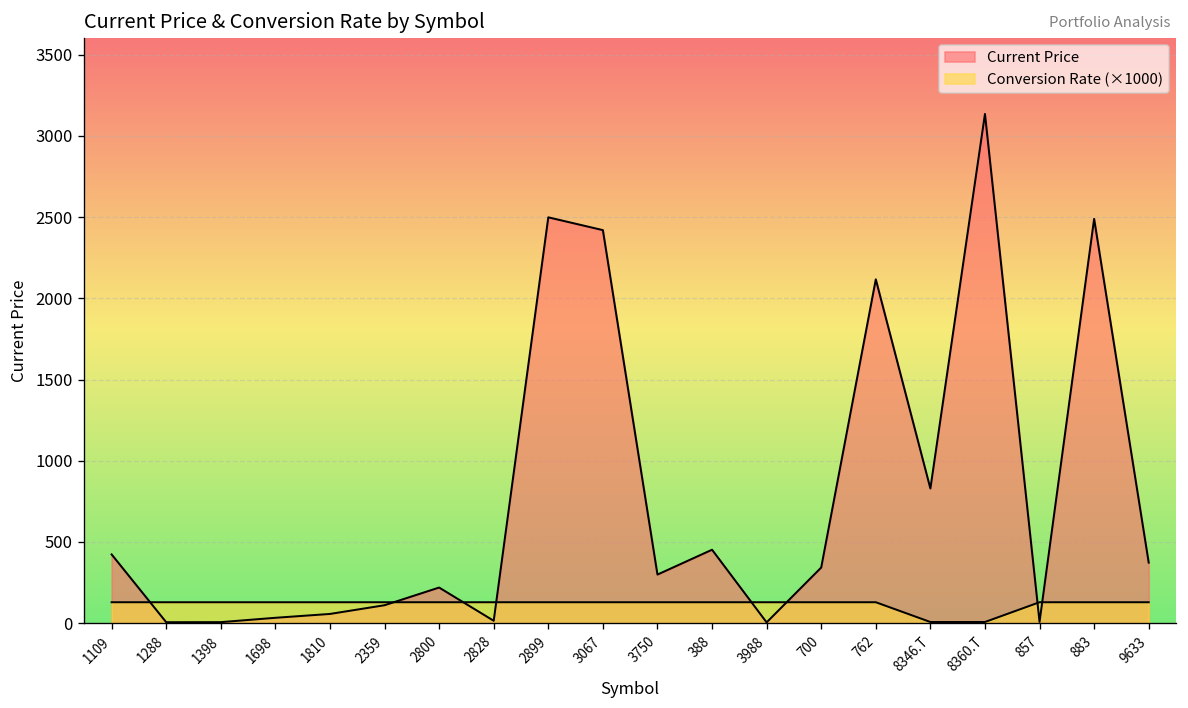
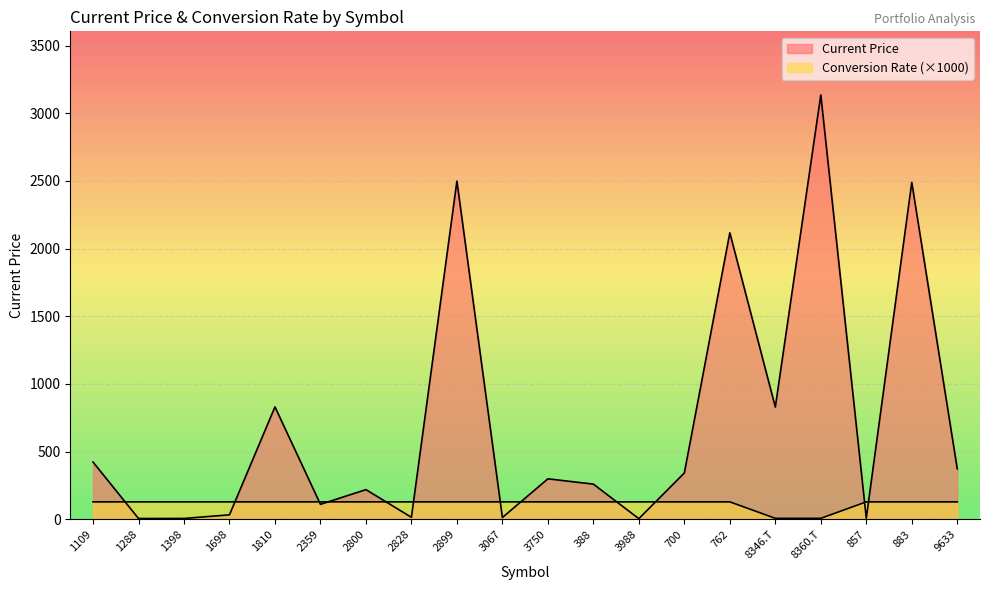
Current Price, 1810: 60 -> 830
Current Price, 3067: 2420 -> 10
Current Price, 388: 450 -> 260
